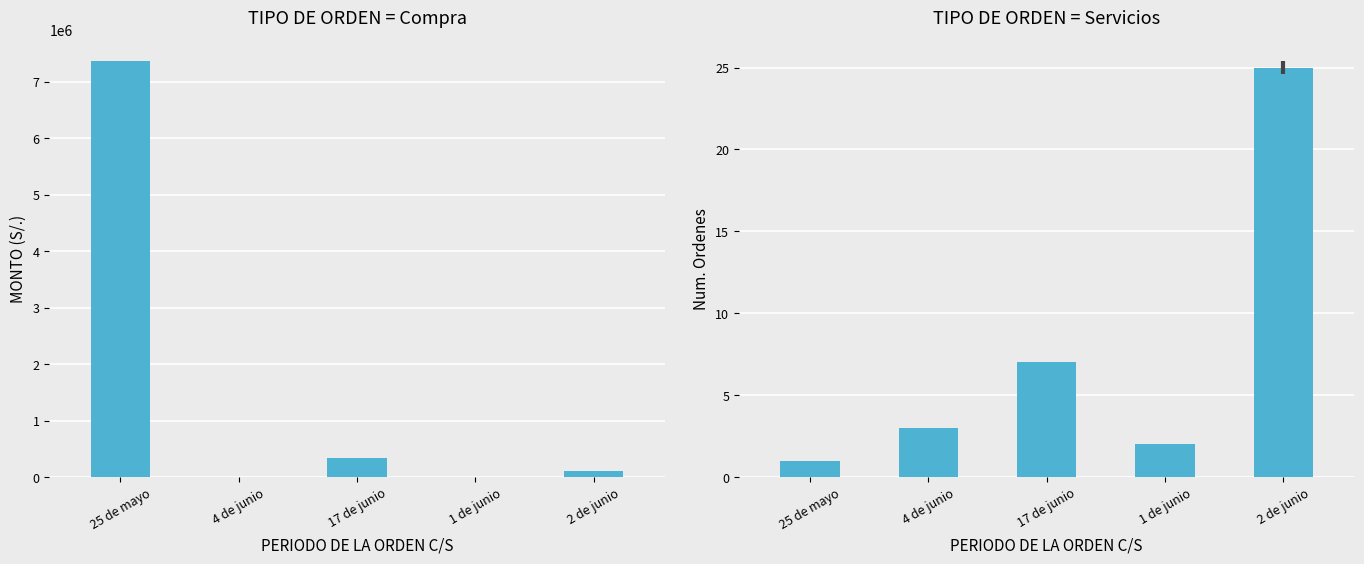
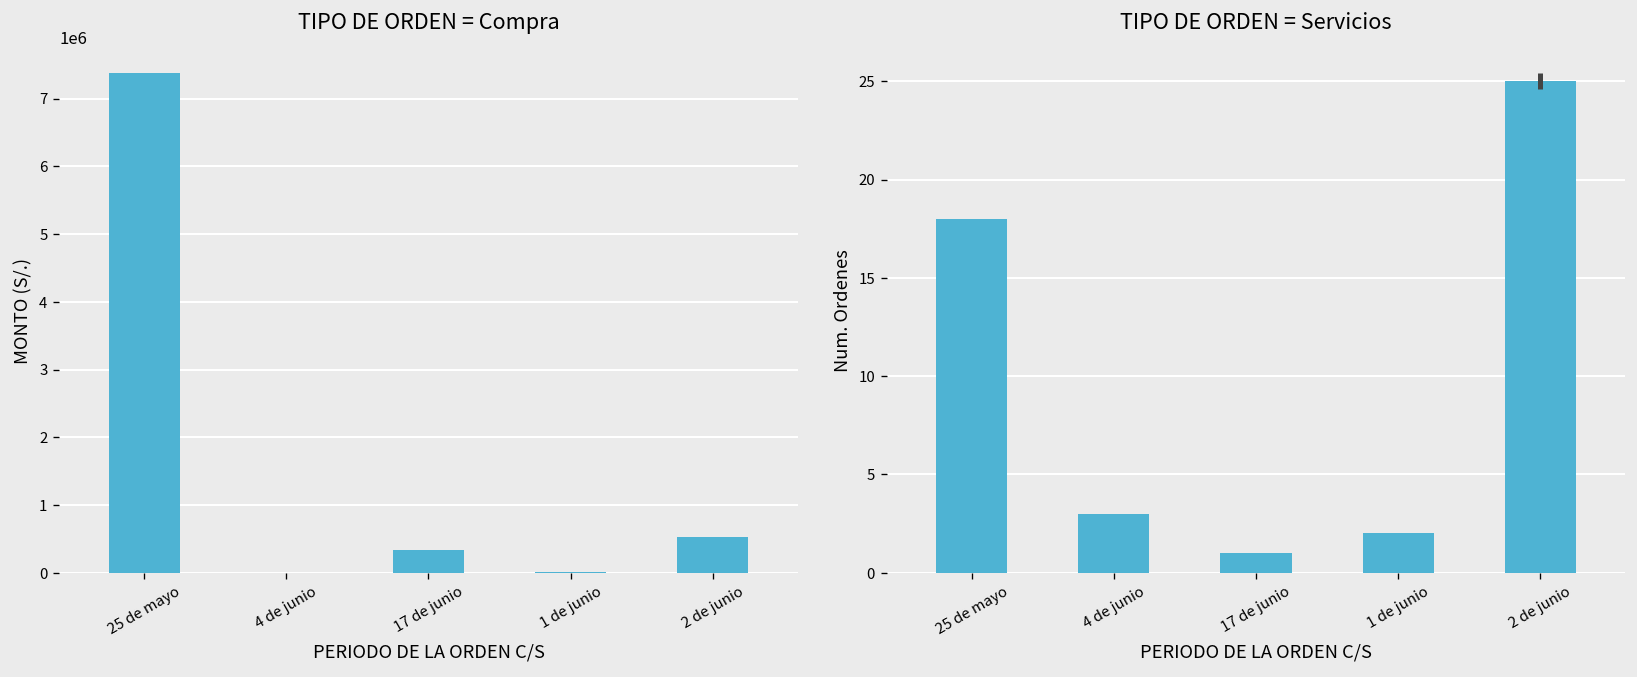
TIPO DE ORDEN = Compra, 2 de junio: 100000 -> 500000
TIPO DE ORDEN = Servicios, 25 de mayo: 1 -> 18
TIPO DE ORDEN = Servicios, 17 de junio: 7 -> 1
